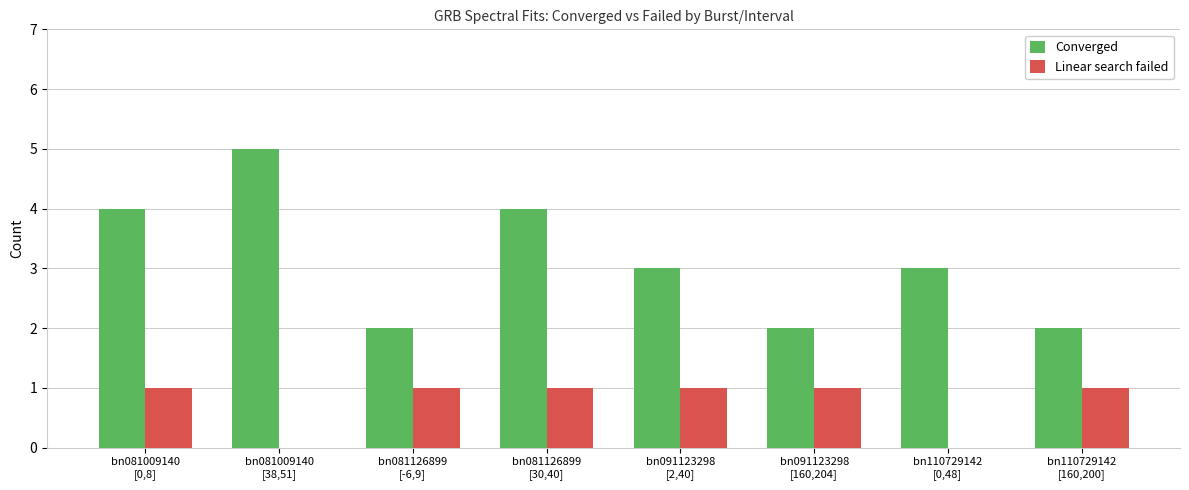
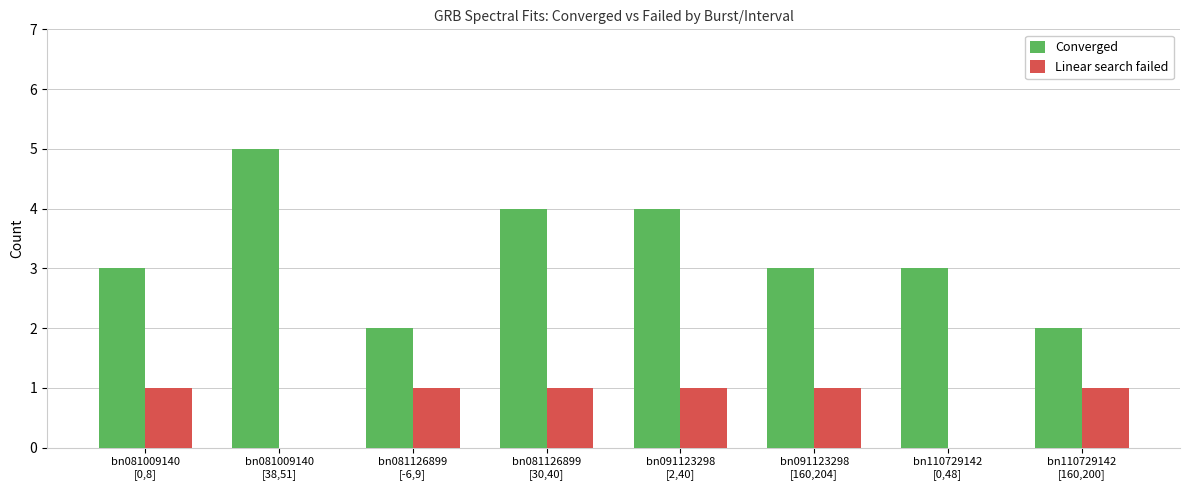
Converged, bn081009140 [0,8]: 4 -> 3
Converged, bn091123298 [2,40]: 3 -> 4
Converged, bn091123298 [160,204]: 2 -> 3
